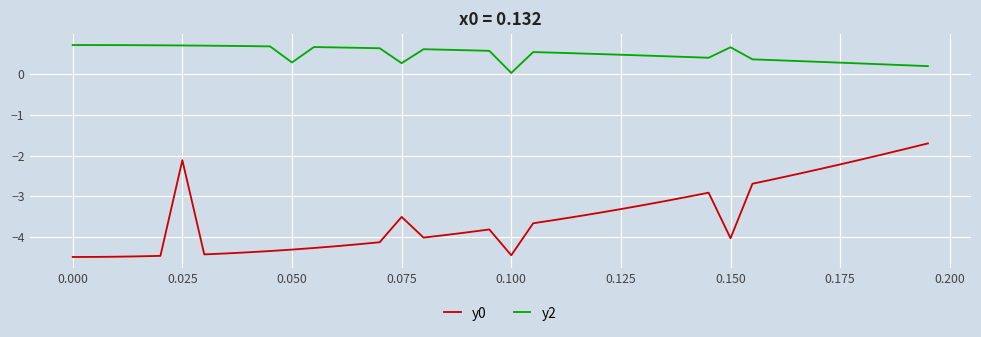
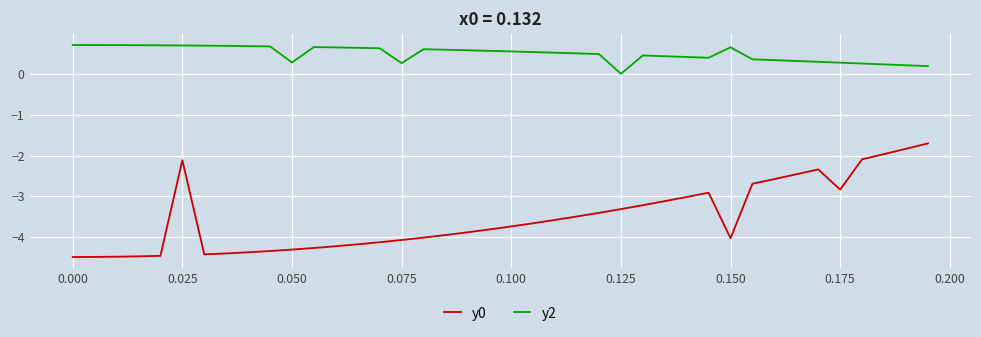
y0, 0.075: -3.5 -> -4.1
y0, 0.100: -4.4 -> -3.7
y2, 0.100: 0.0 -> 0.6
y2, 0.125: 0.5 -> 0.0
y0, 0.175: -2.2 -> -2.8
